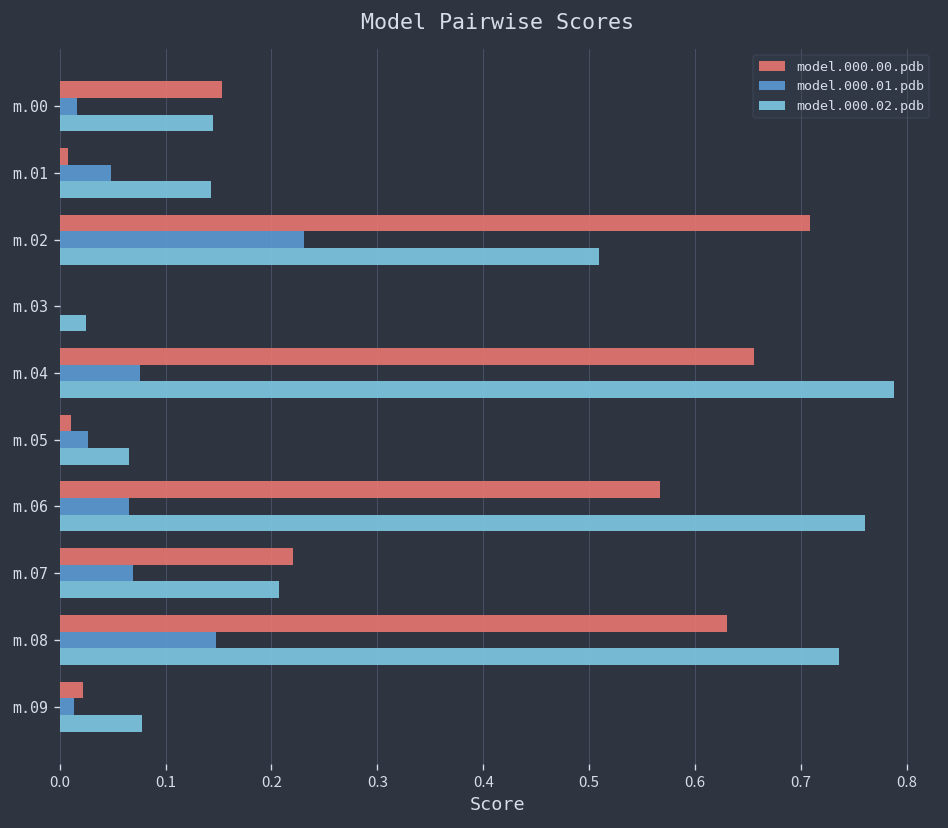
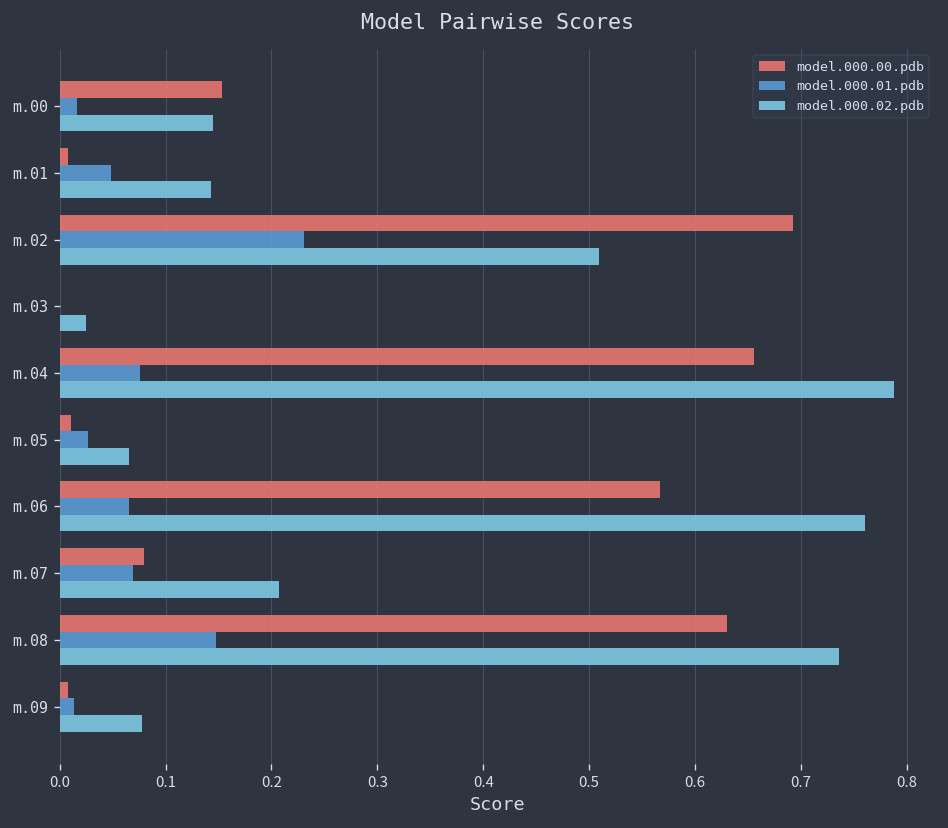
model.000.00.pdb, m.02: 0.71 -> 0.69
model.000.00.pdb, m.07: 0.22 -> 0.08
model.000.00.pdb, m.09: 0.02 -> 0.01
